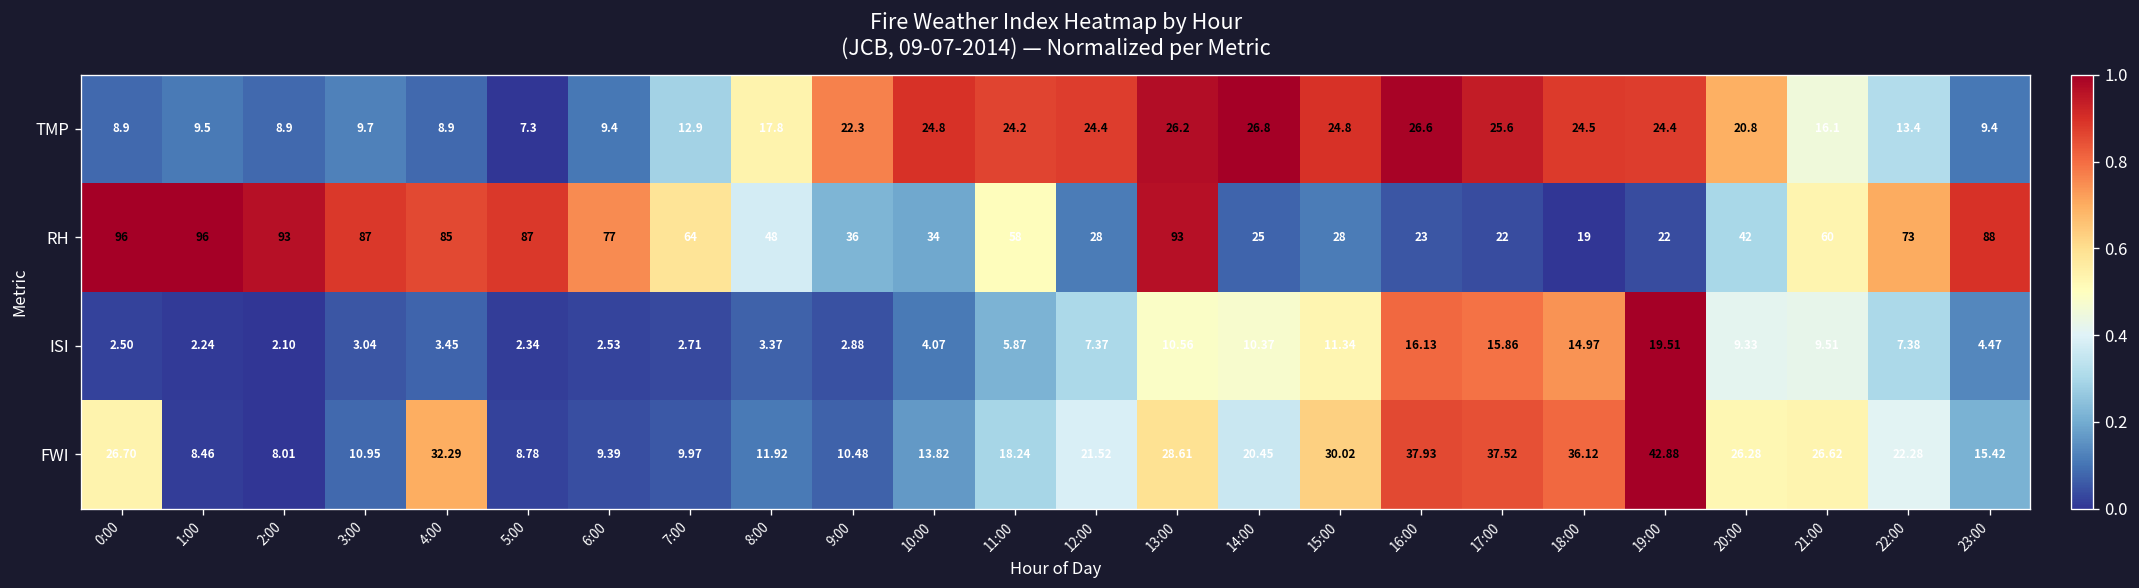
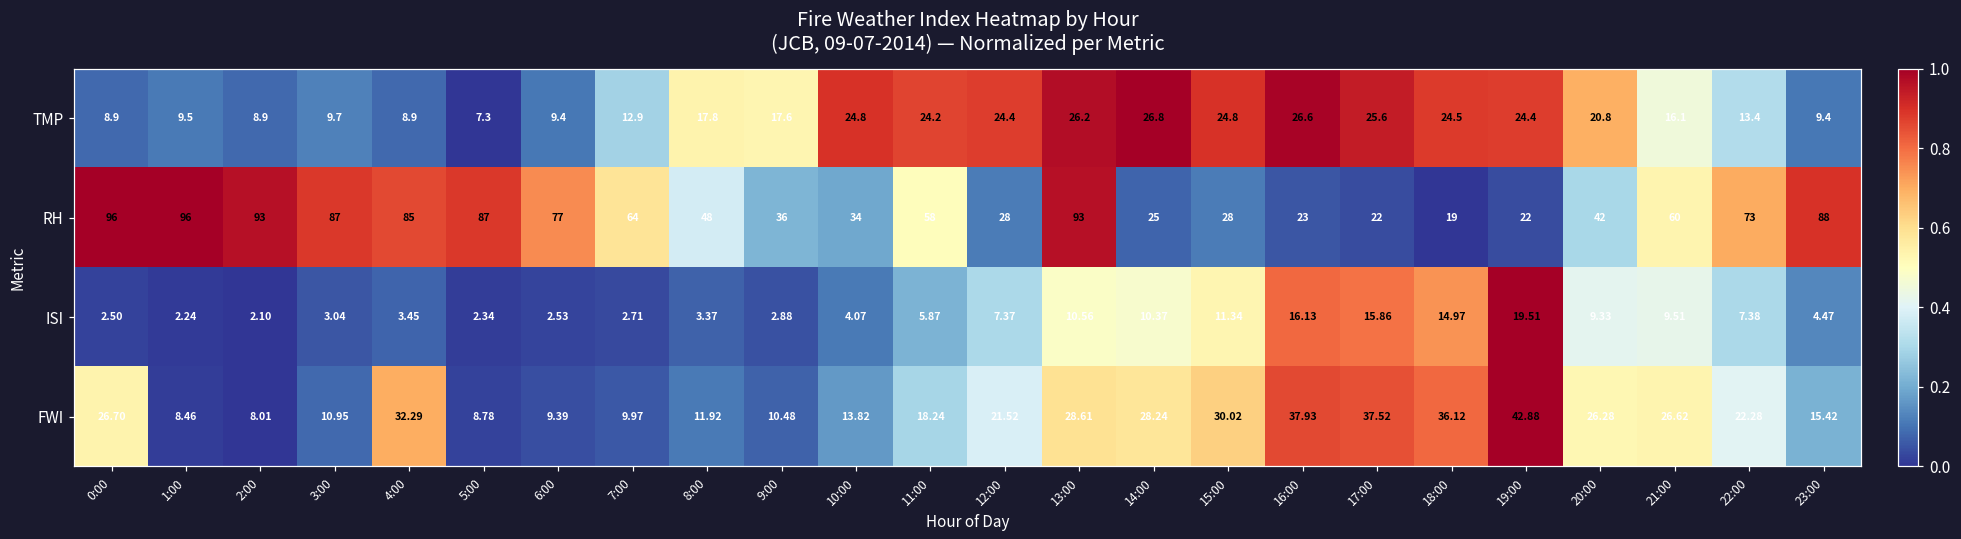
TMP, 9:00: 22.3 -> 17.6
FWI, 14:00: 20.45 -> 28.24
